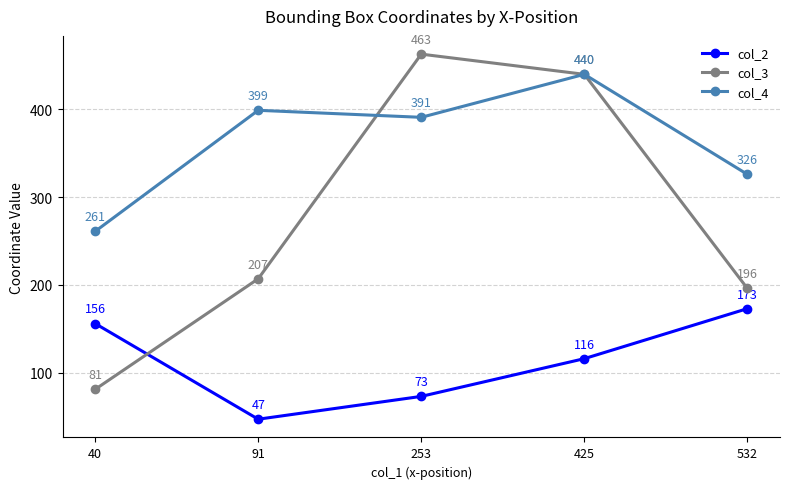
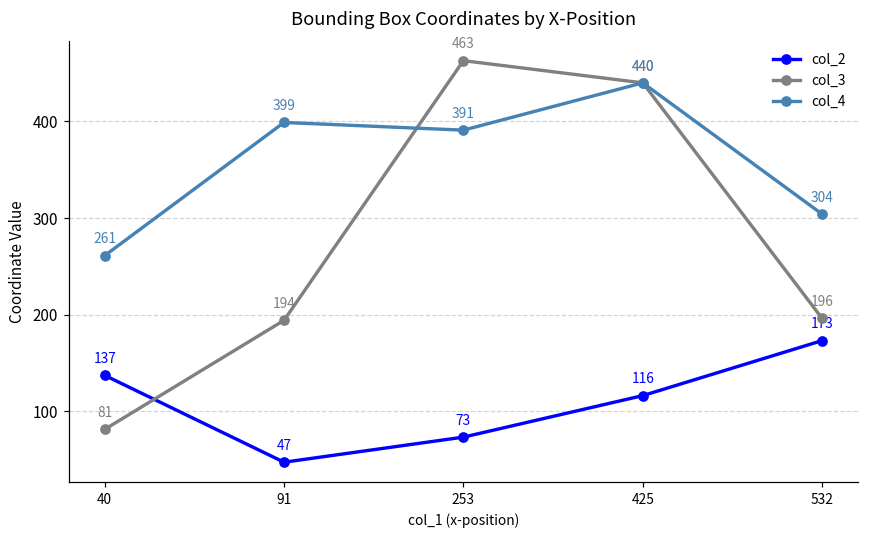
col_2, 40: 156 -> 137
col_3, 91: 207 -> 194
col_4, 532: 326 -> 304
